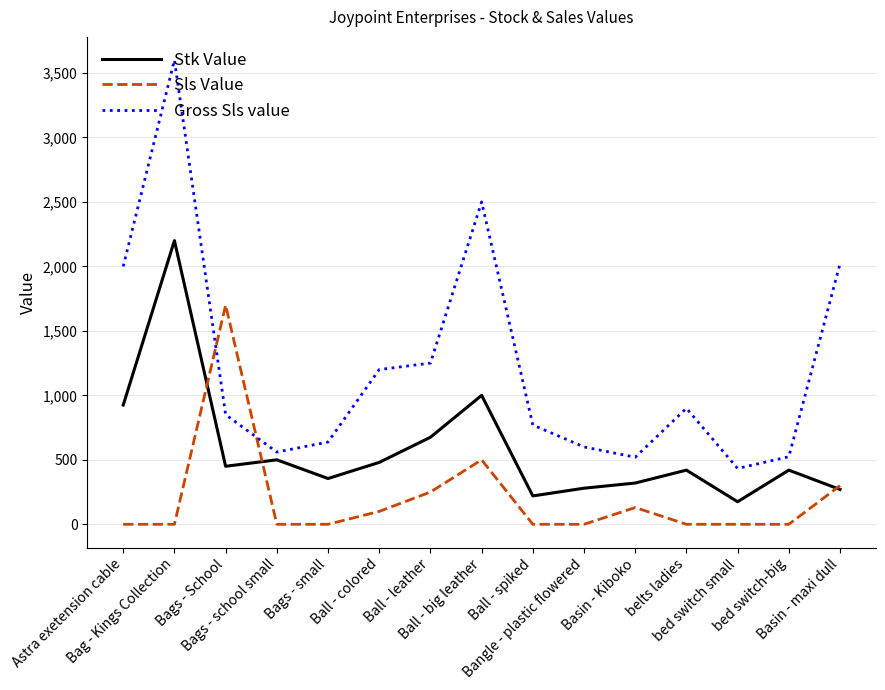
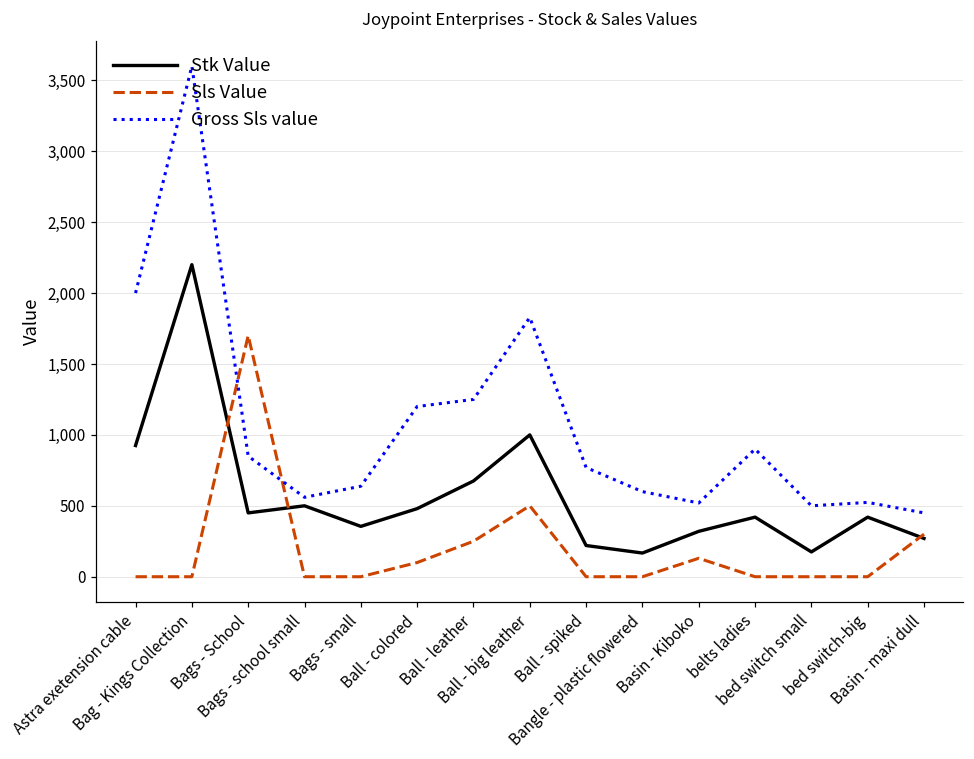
Gross Sls value, Ball - big leather: 2,500 -> 1,830
Stk Value, Bangle - plastic flowered: 280 -> 170
Gross Sls value, bed switch small: 430 -> 500
Gross Sls value, Basin - maxi dull: 2,020 -> 450
